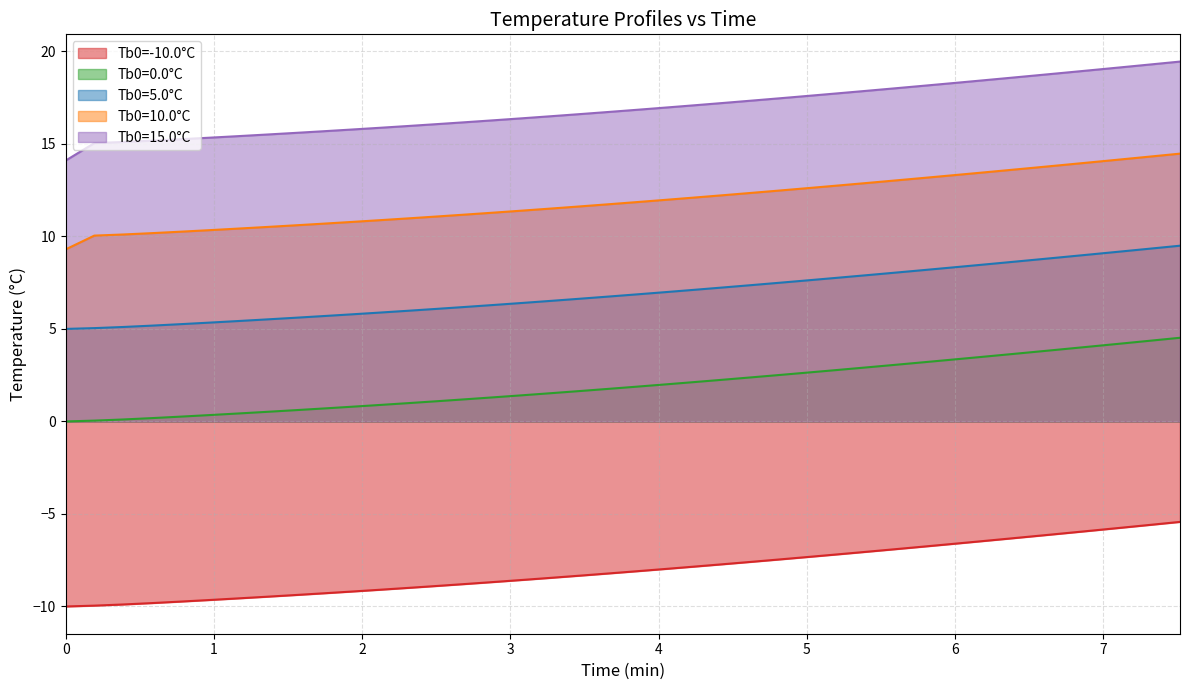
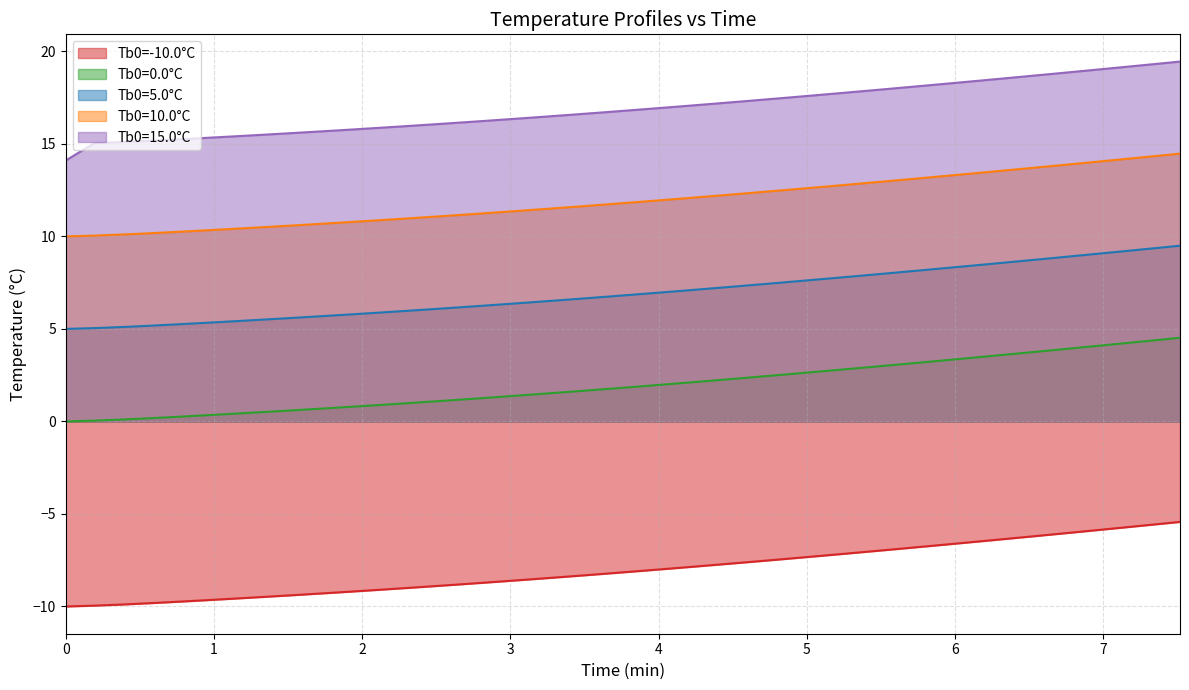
Tb0=10.0°C, 0: 9.3 -> 10.0
